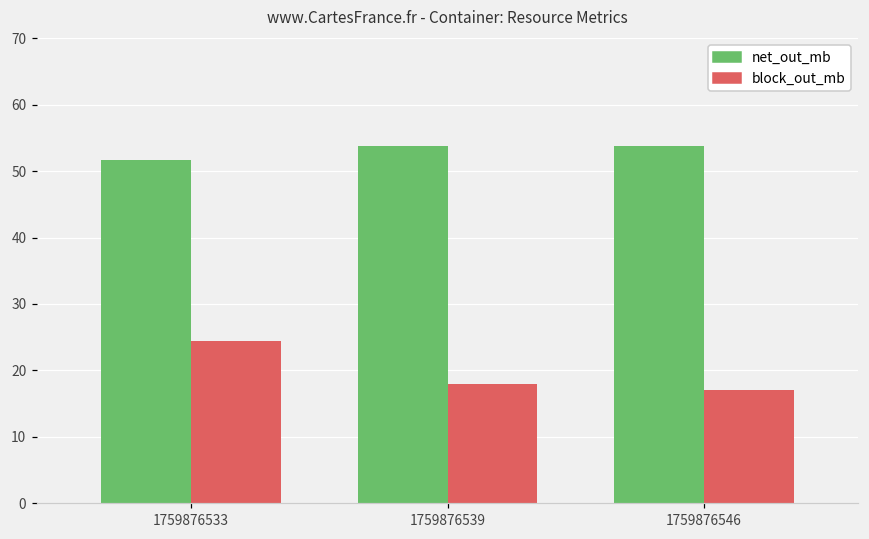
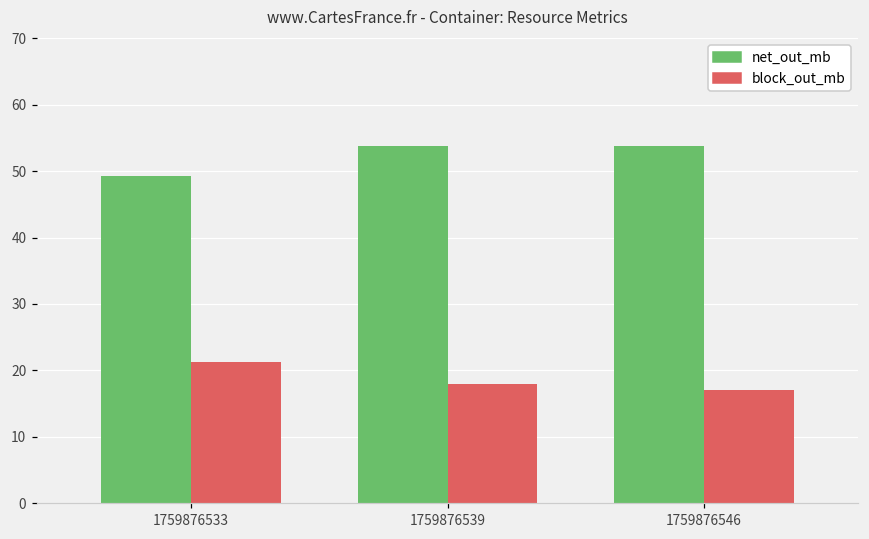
net_out_mb, 1759876533: 52 -> 49
block_out_mb, 1759876533: 24 -> 21
